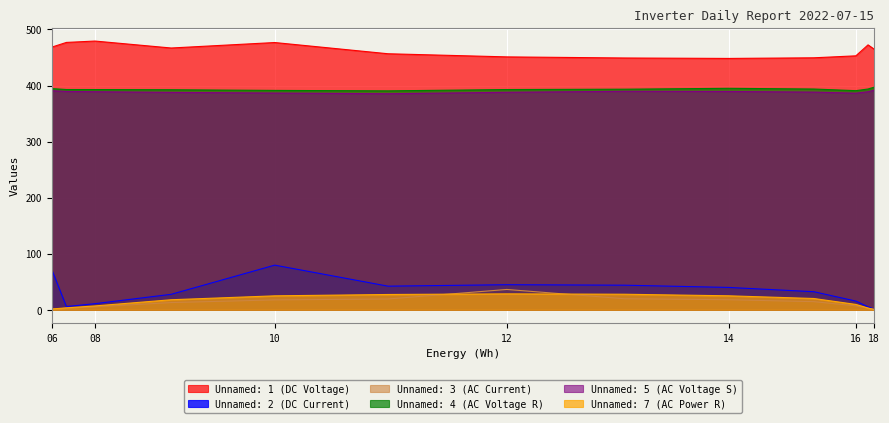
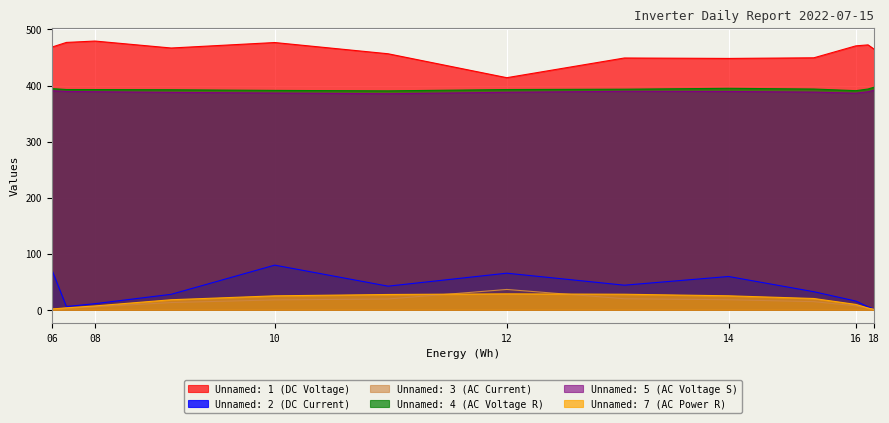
Unnamed: 1 (DC Voltage), 12: 450 -> 410
Unnamed: 2 (DC Current), 12: 40 -> 70
Unnamed: 2 (DC Current), 14: 40 -> 60
Unnamed: 1 (DC Voltage), 16: 450 -> 470
